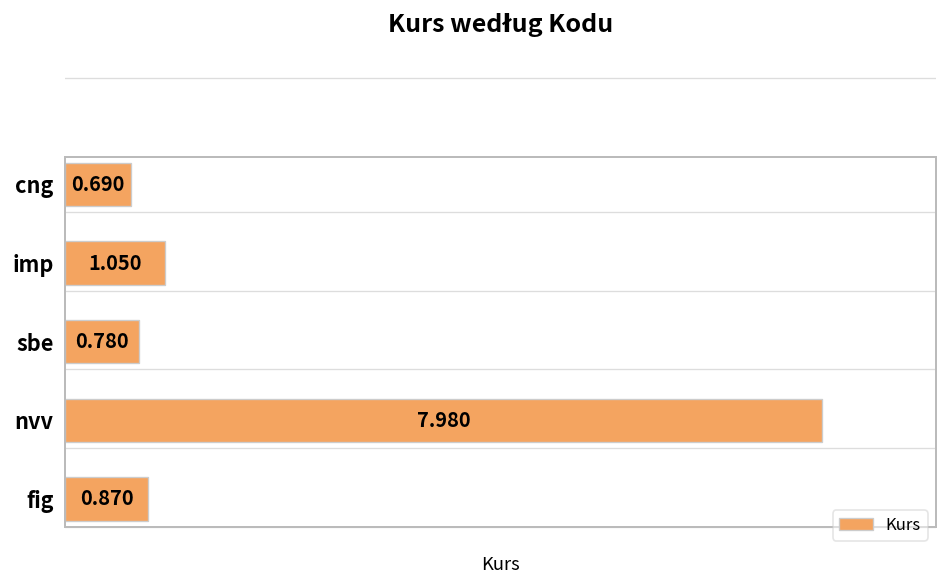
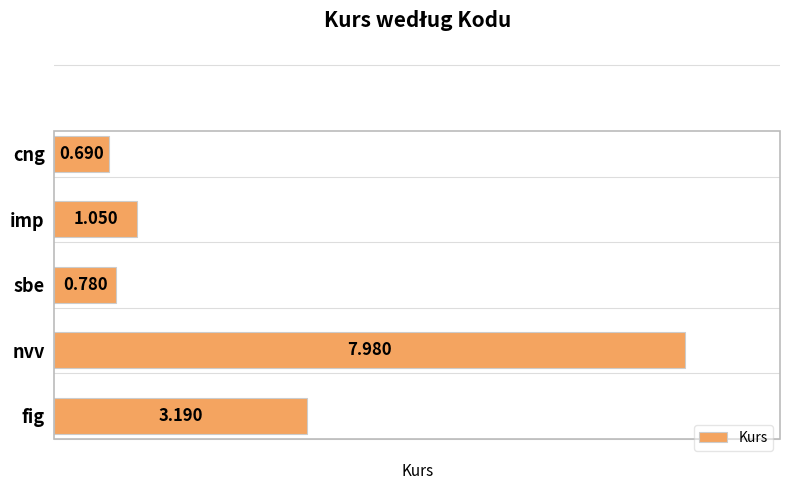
fig: 0.870 -> 3.190
